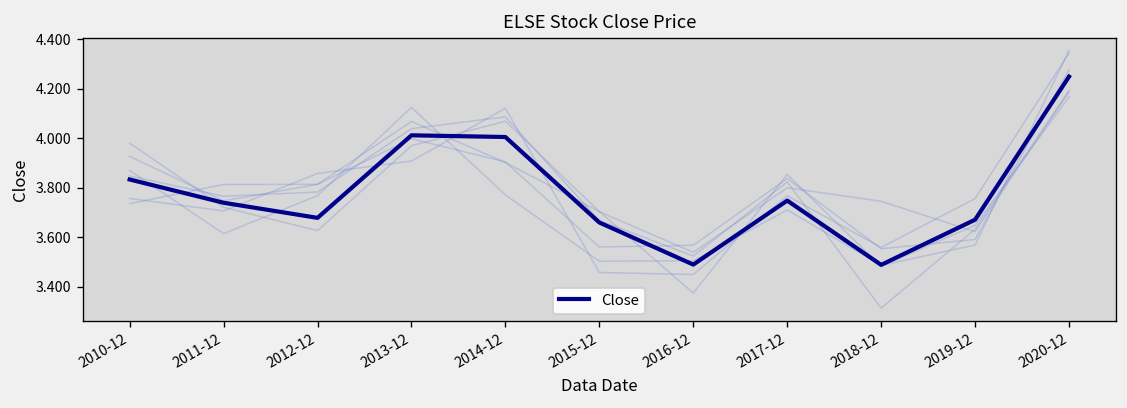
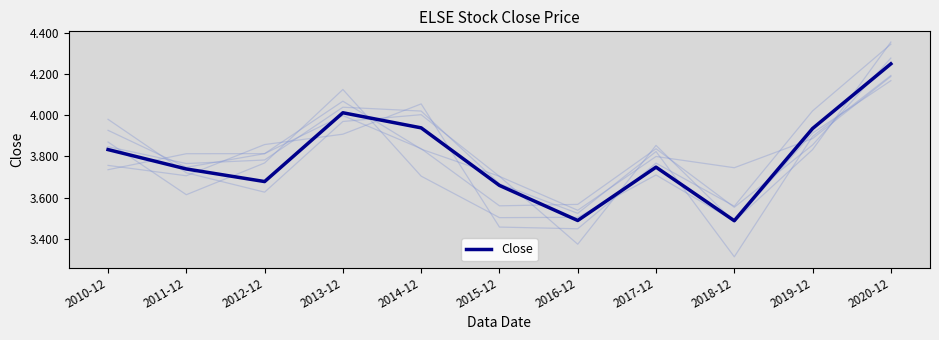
Close, 2014-12: 4.00 -> 3.94
Close, 2019-12: 3.67 -> 3.94
